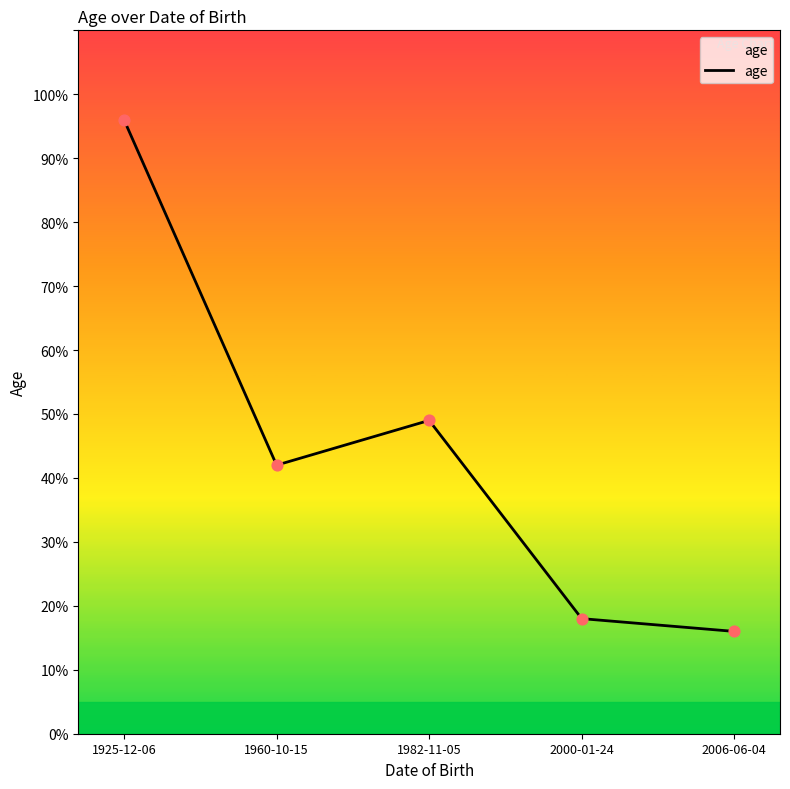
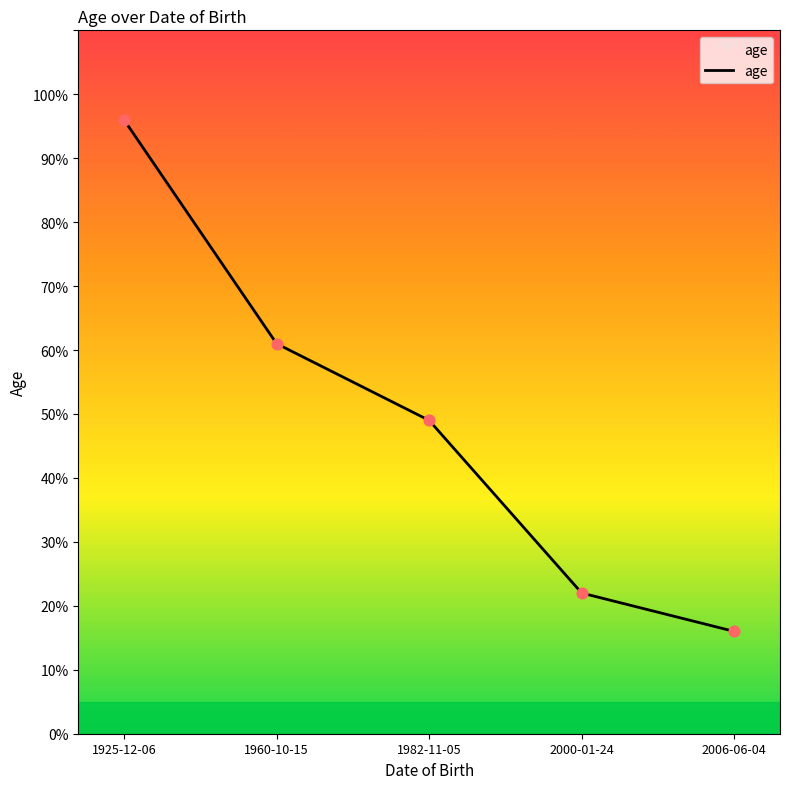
1960-10-15: 42% -> 61%
2000-01-24: 18% -> 22%
